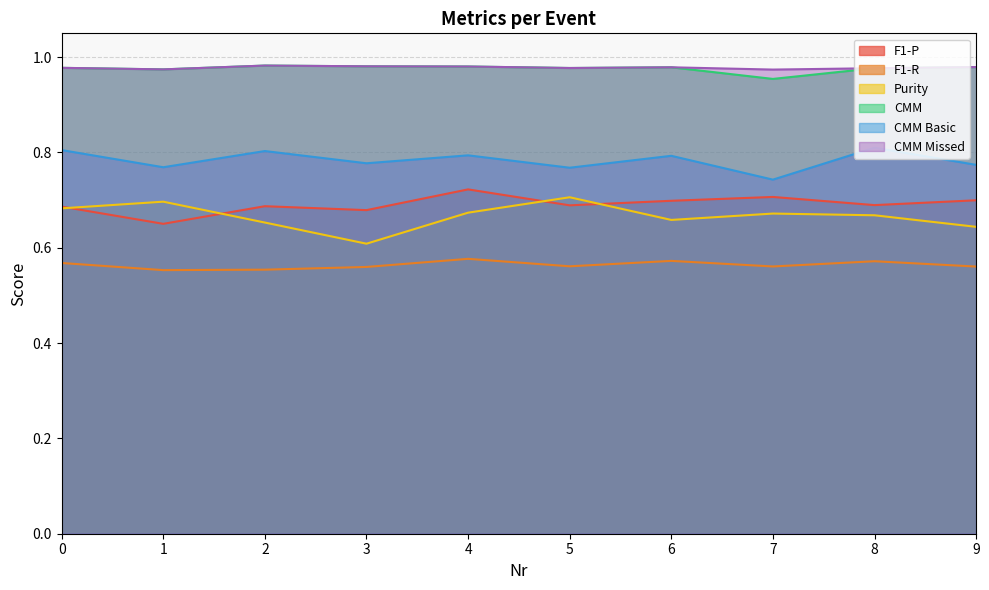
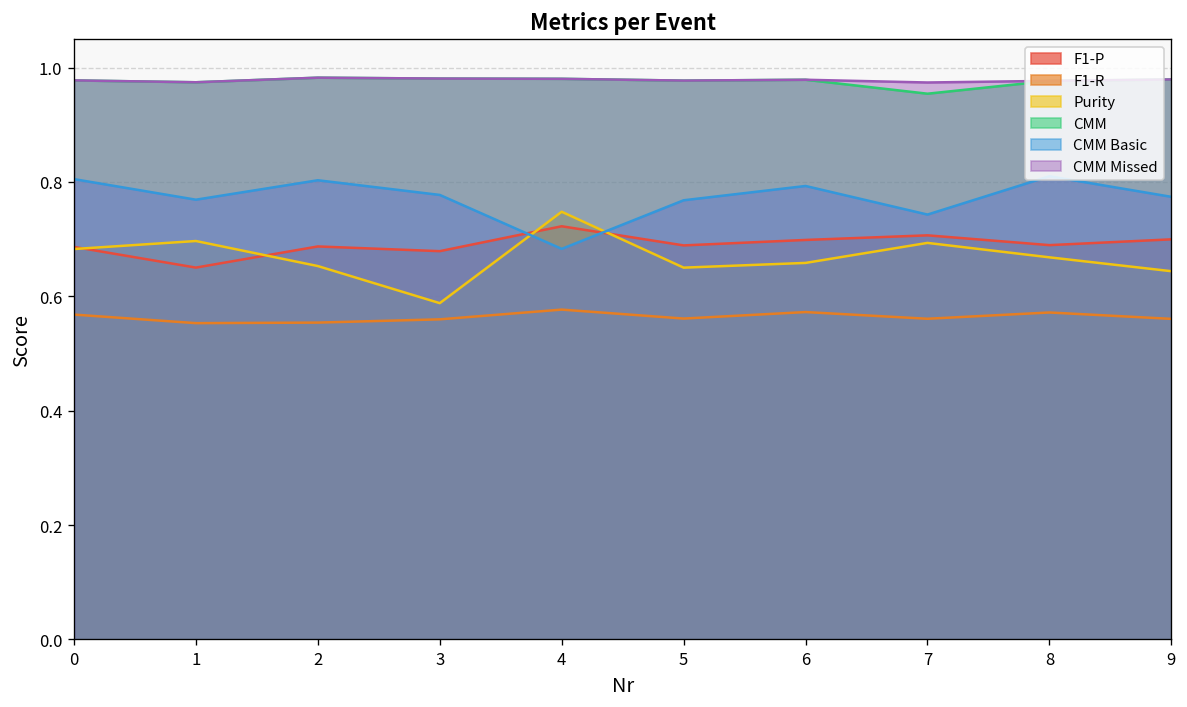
Purity, 3: 0.61 -> 0.59
Purity, 4: 0.67 -> 0.75
CMM Basic, 4: 0.79 -> 0.68
Purity, 5: 0.71 -> 0.65
Purity, 7: 0.67 -> 0.69
